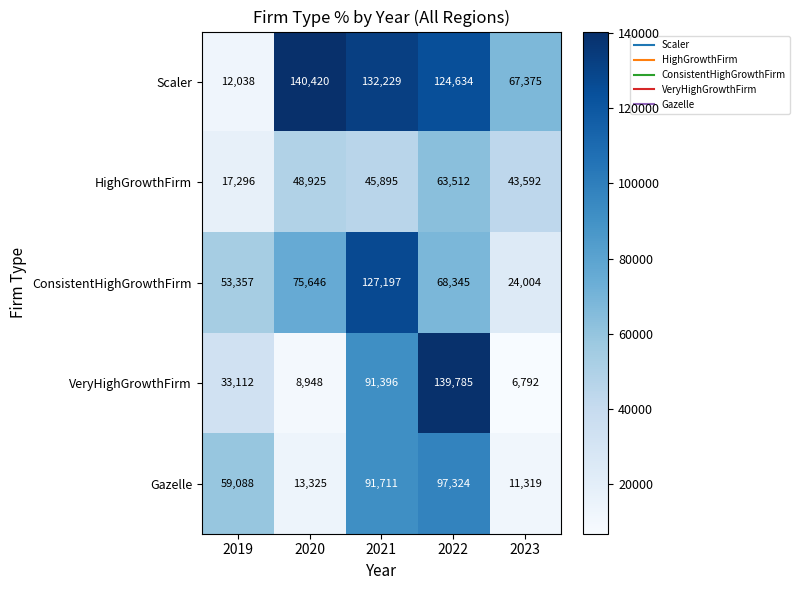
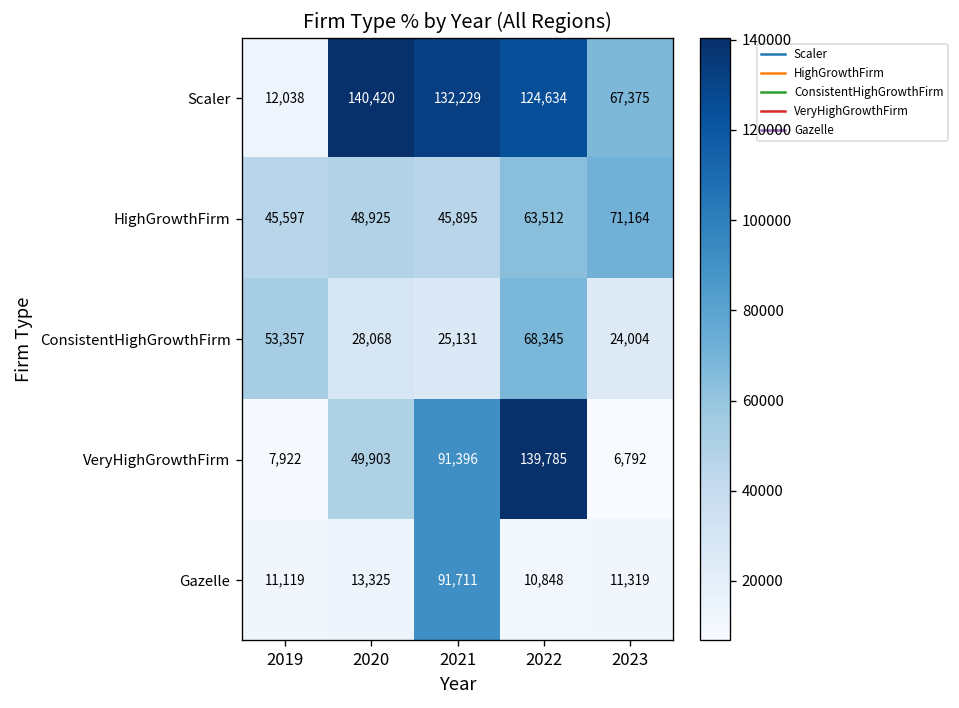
HighGrowthFirm, 2019: 17,296 -> 45,597
HighGrowthFirm, 2023: 43,592 -> 71,164
ConsistentHighGrowthFirm, 2020: 75,646 -> 28,068
ConsistentHighGrowthFirm, 2021: 127,197 -> 25,131
VeryHighGrowthFirm, 2019: 33,112 -> 7,922
VeryHighGrowthFirm, 2020: 8,948 -> 49,903
Gazelle, 2019: 59,088 -> 11,119
Gazelle, 2022: 97,324 -> 10,848
